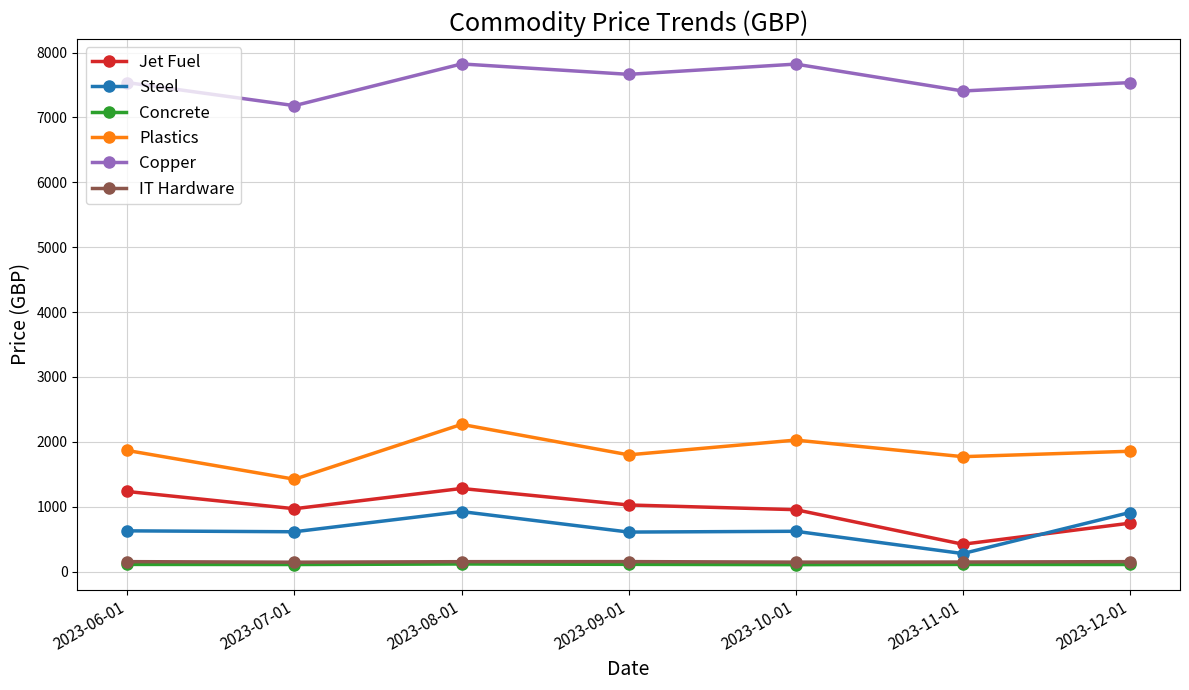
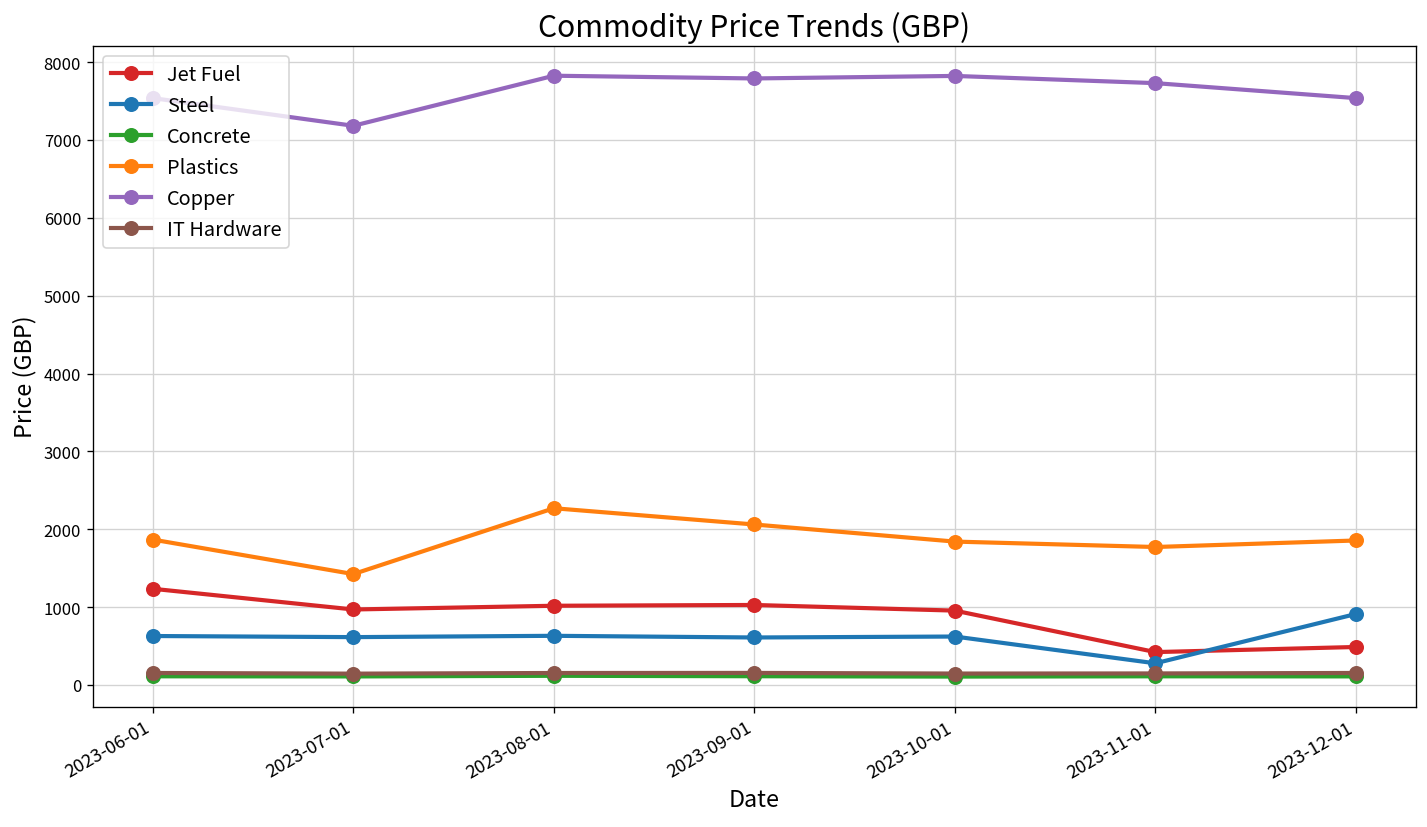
Jet Fuel, 2023-08-01: 1300 -> 1000
Steel, 2023-08-01: 900 -> 600
Plastics, 2023-09-01: 1800 -> 2100
Copper, 2023-09-01: 7700 -> 7800
Plastics, 2023-10-01: 2000 -> 1800
Copper, 2023-11-01: 7400 -> 7700
Jet Fuel, 2023-12-01: 700 -> 500
